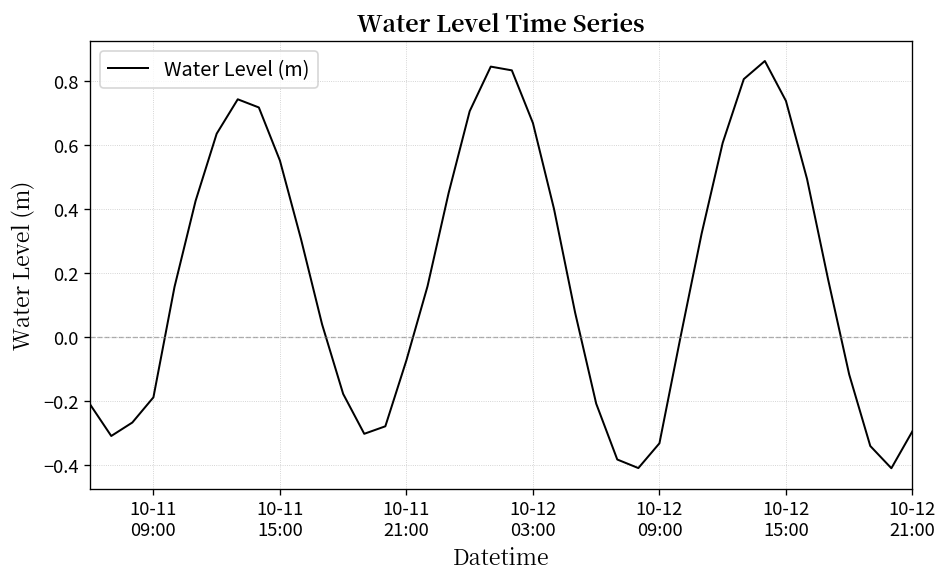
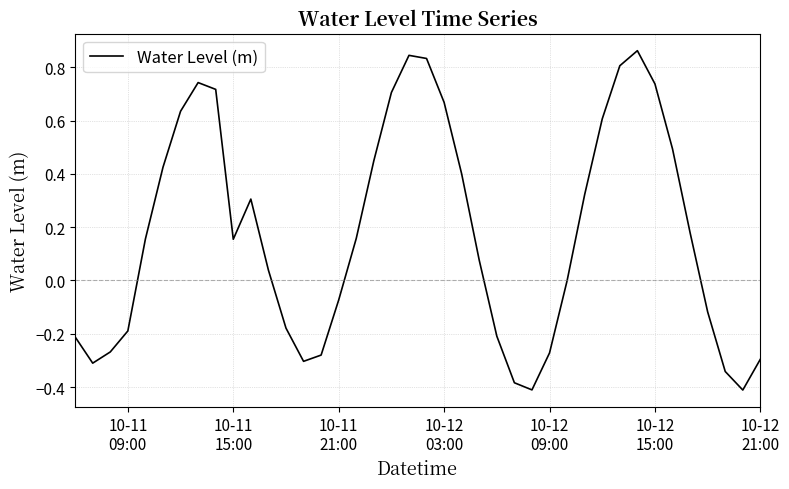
10-11 15:00: 0.55 -> 0.15
10-12 09:00: -0.33 -> -0.27
